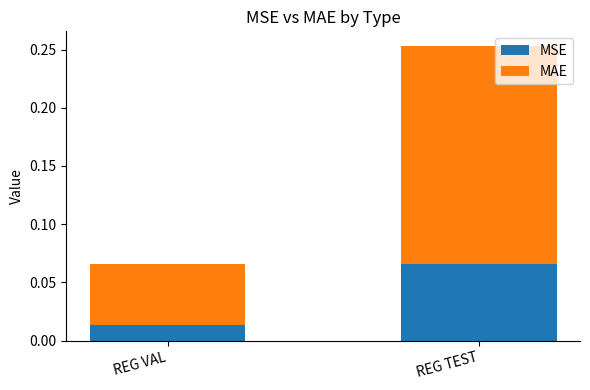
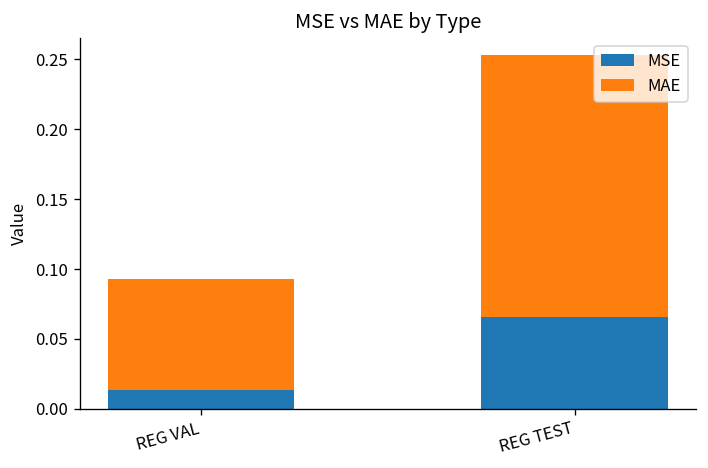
MAE, REG VAL: 0.052 -> 0.079
